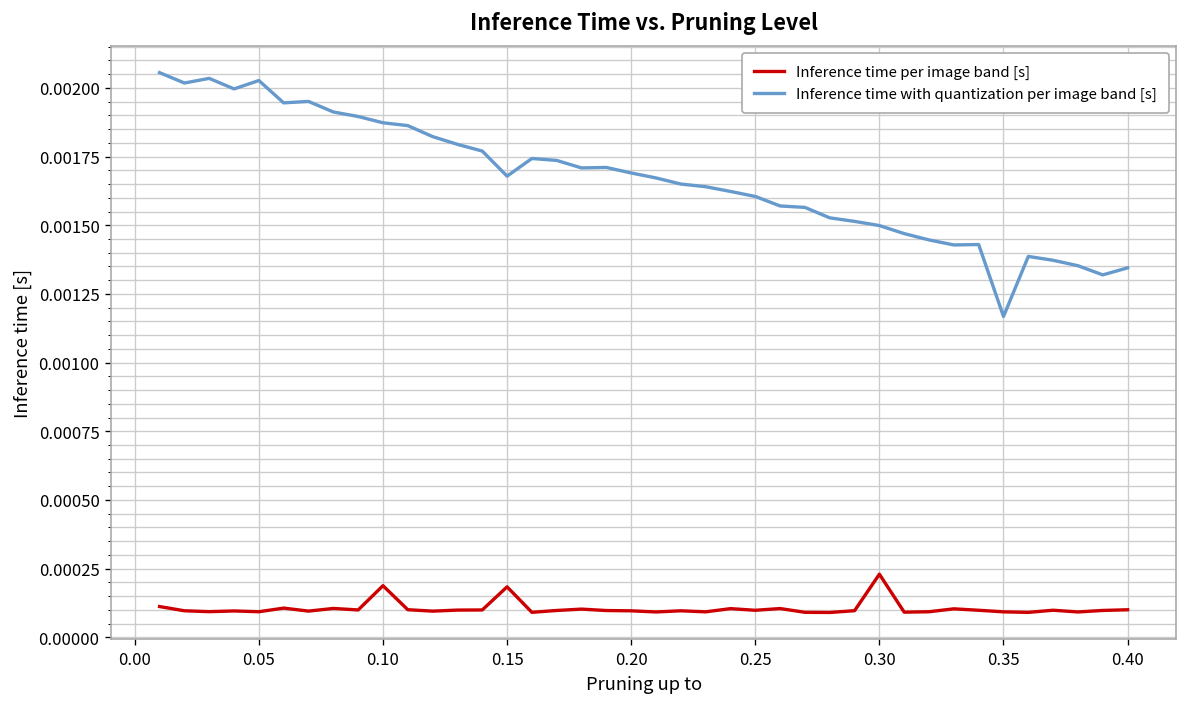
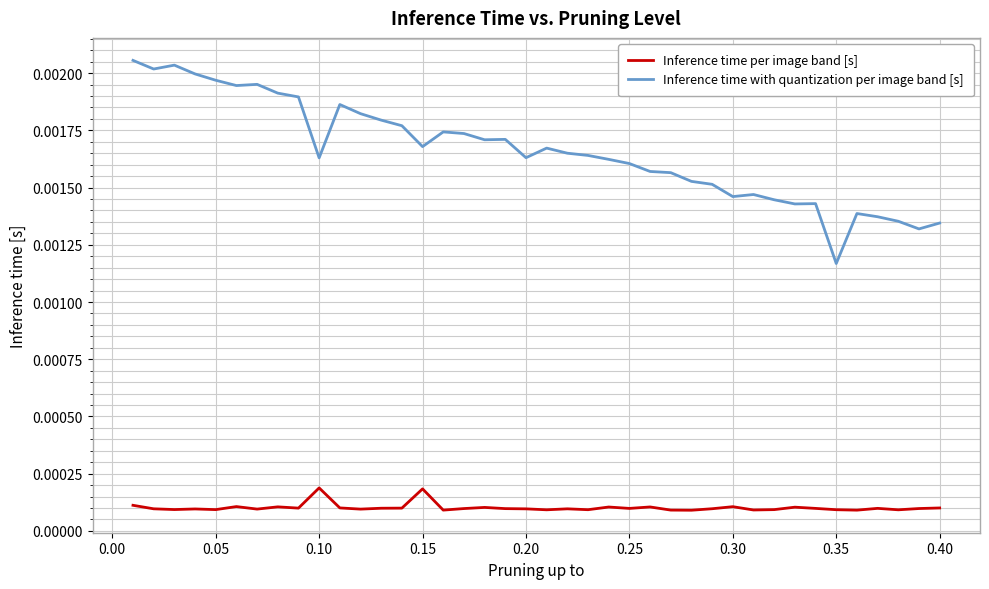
Inference time with quantization per image band [s], 0.05: 0.00203 -> 0.00197
Inference time with quantization per image band [s], 0.10: 0.00187 -> 0.00163
Inference time with quantization per image band [s], 0.20: 0.00169 -> 0.00163
Inference time per image band [s], 0.30: 0.00023 -> 0.00011
Inference time with quantization per image band [s], 0.30: 0.00150 -> 0.00146
